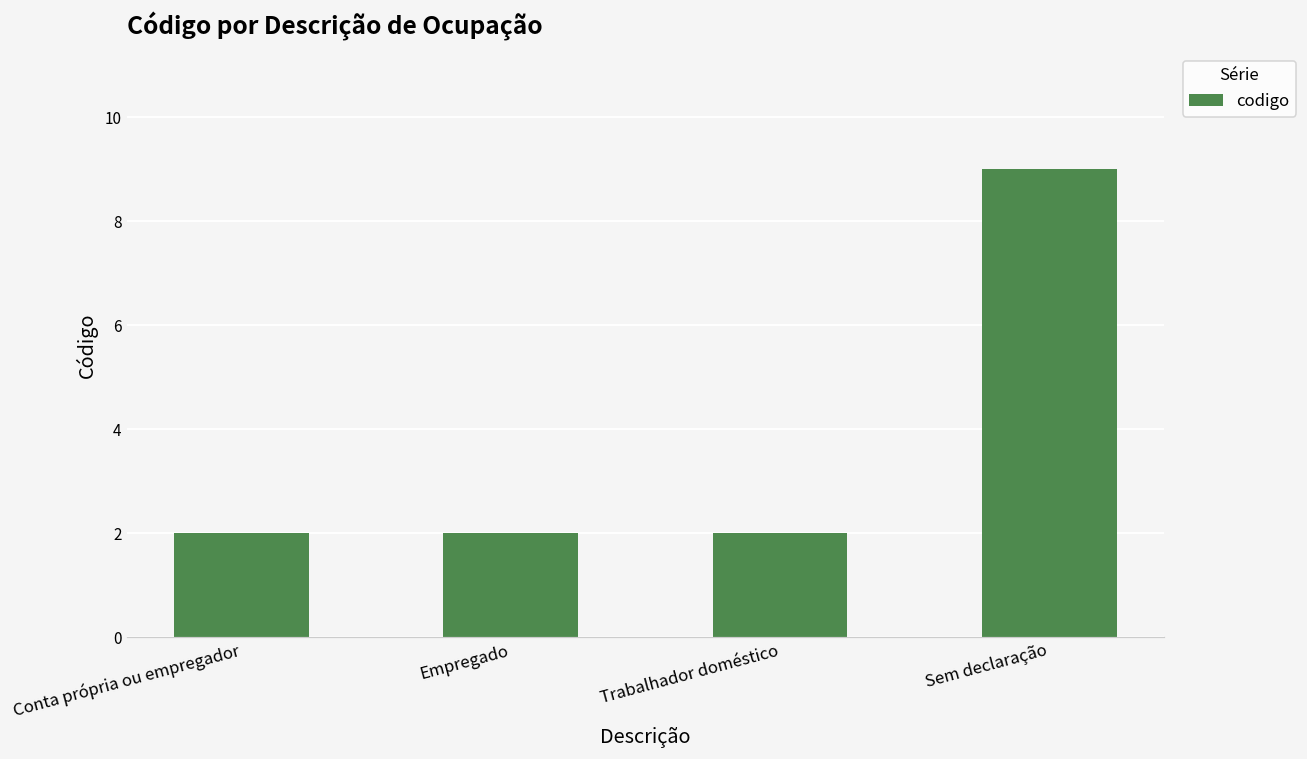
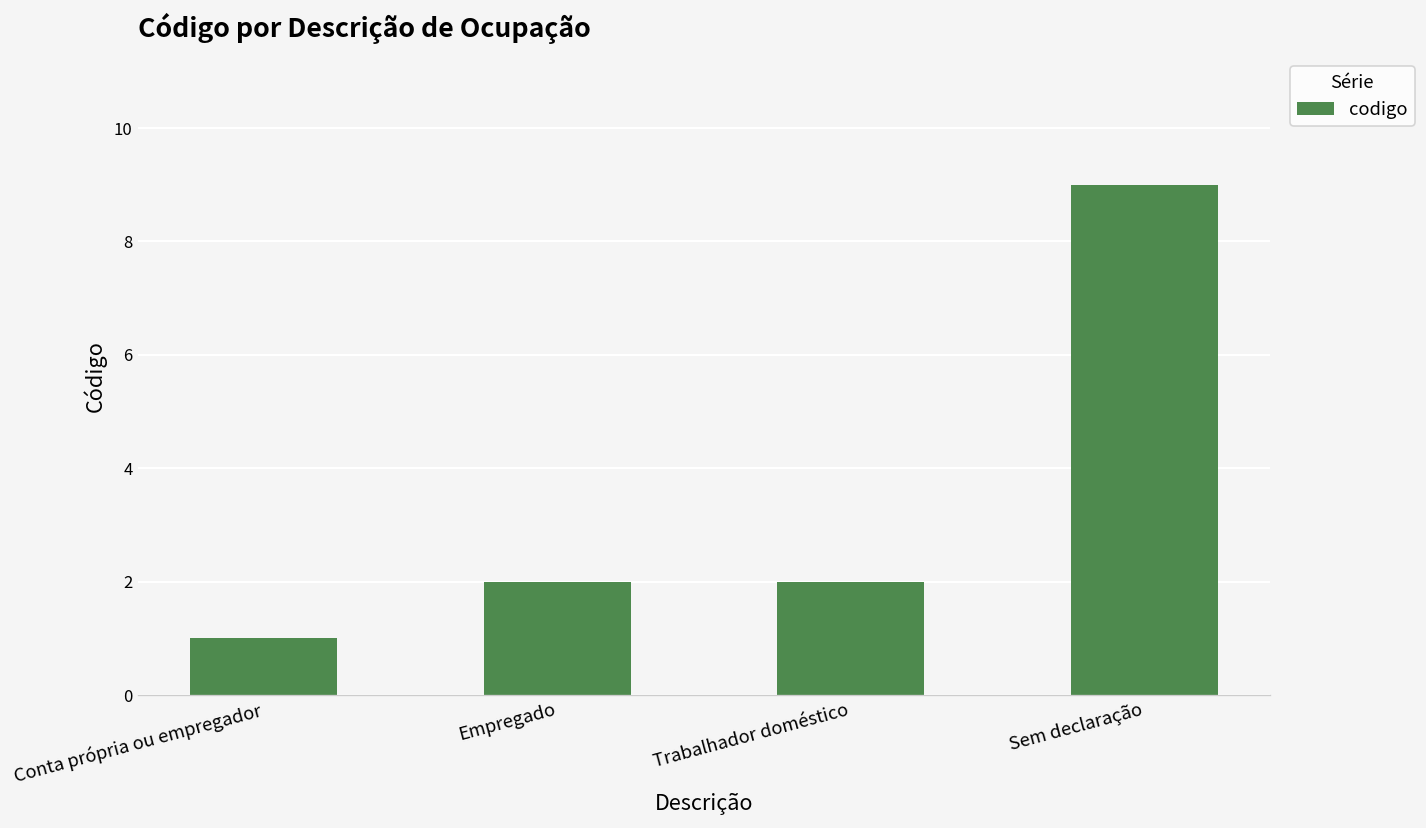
Conta própria ou empregador: 2 -> 1
